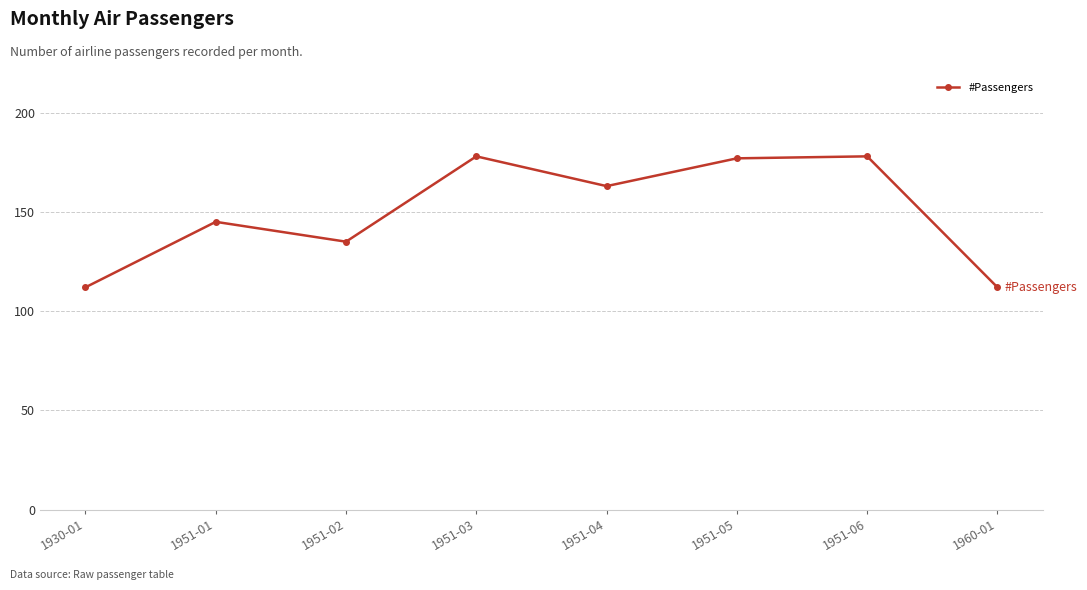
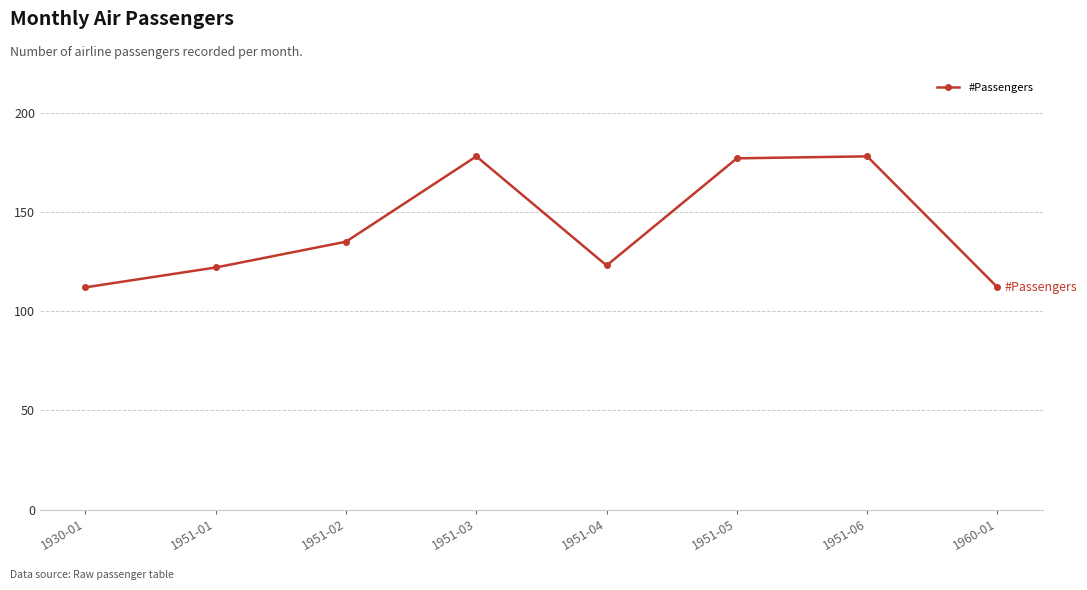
1951-01: 145 -> 122
1951-04: 163 -> 123
